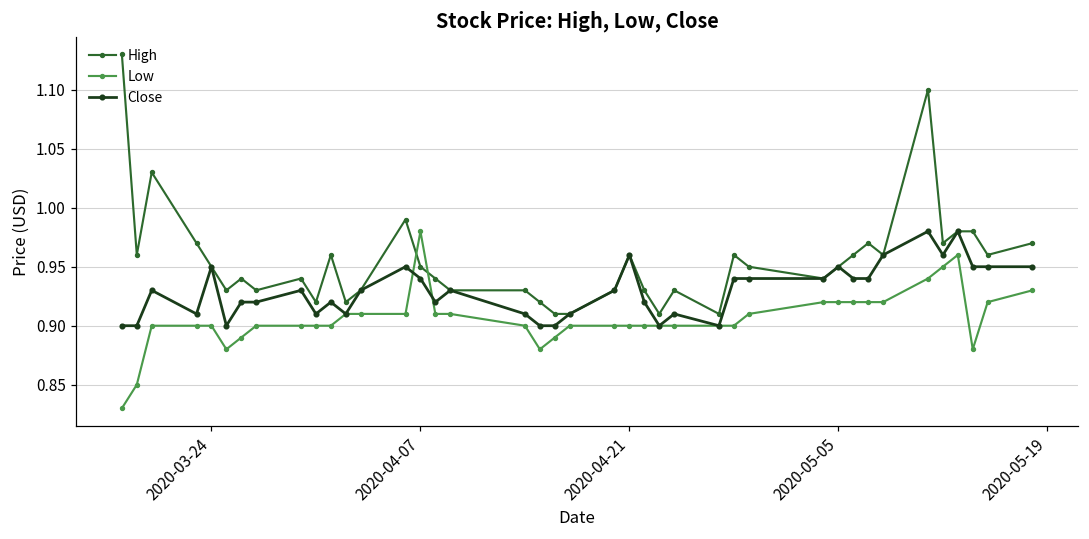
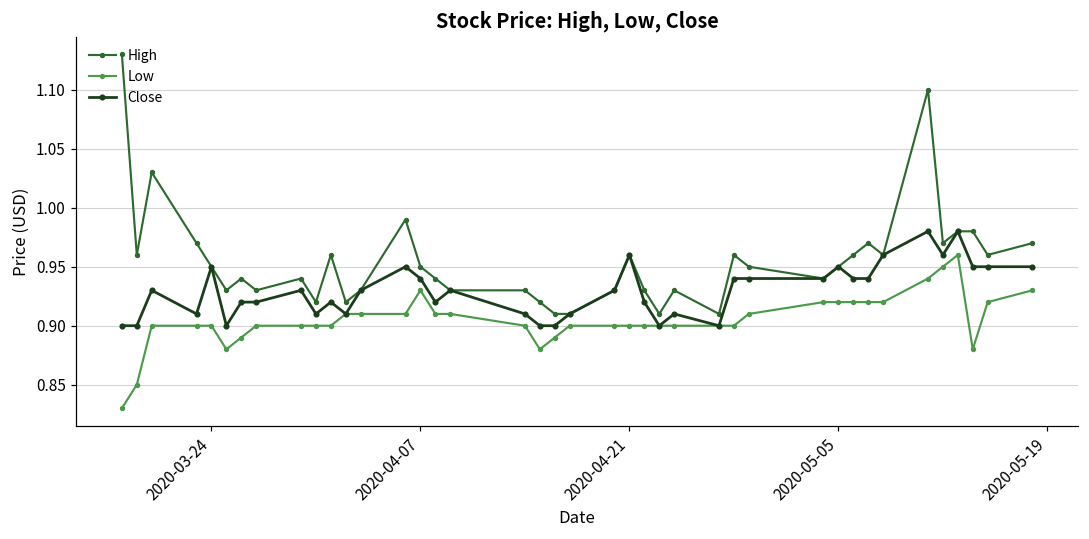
Low, 2020-04-07: 0.98 -> 0.93
